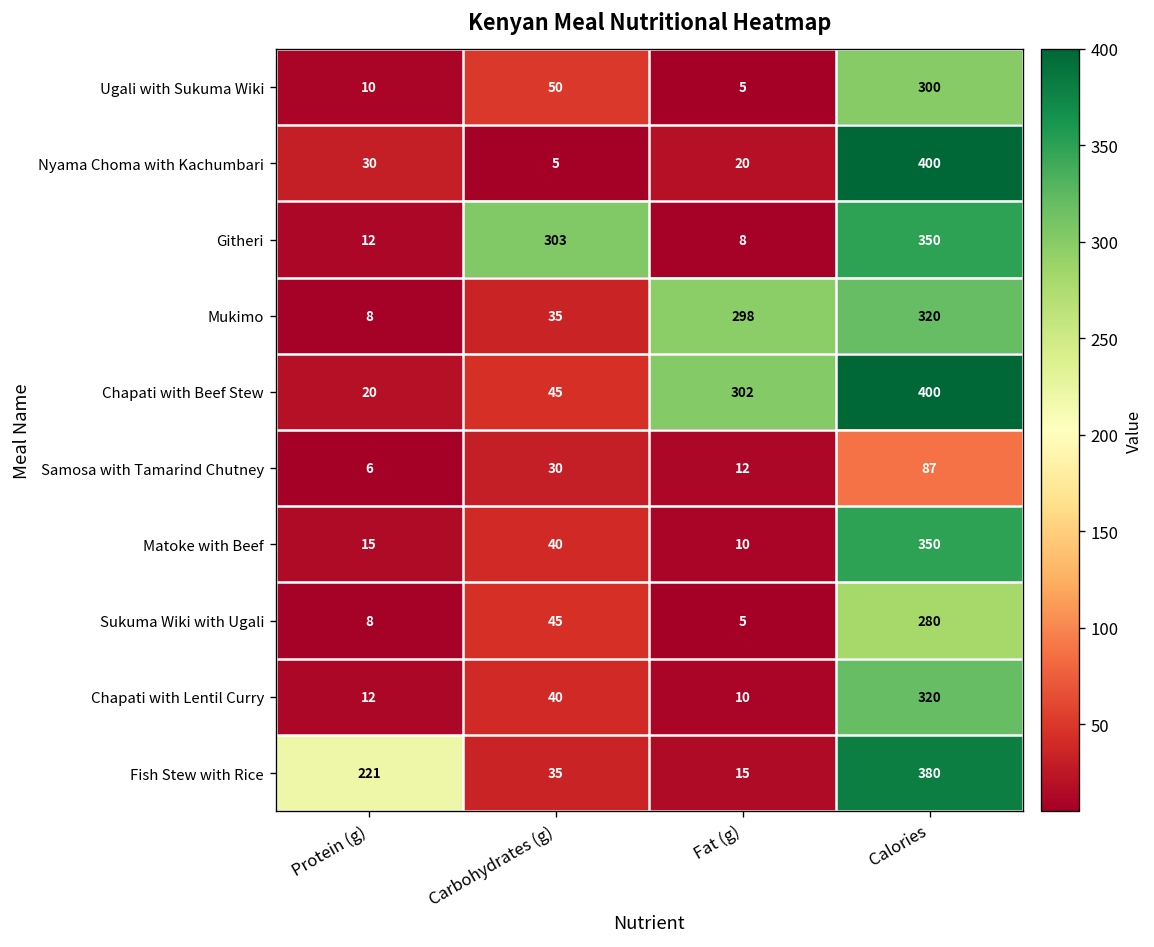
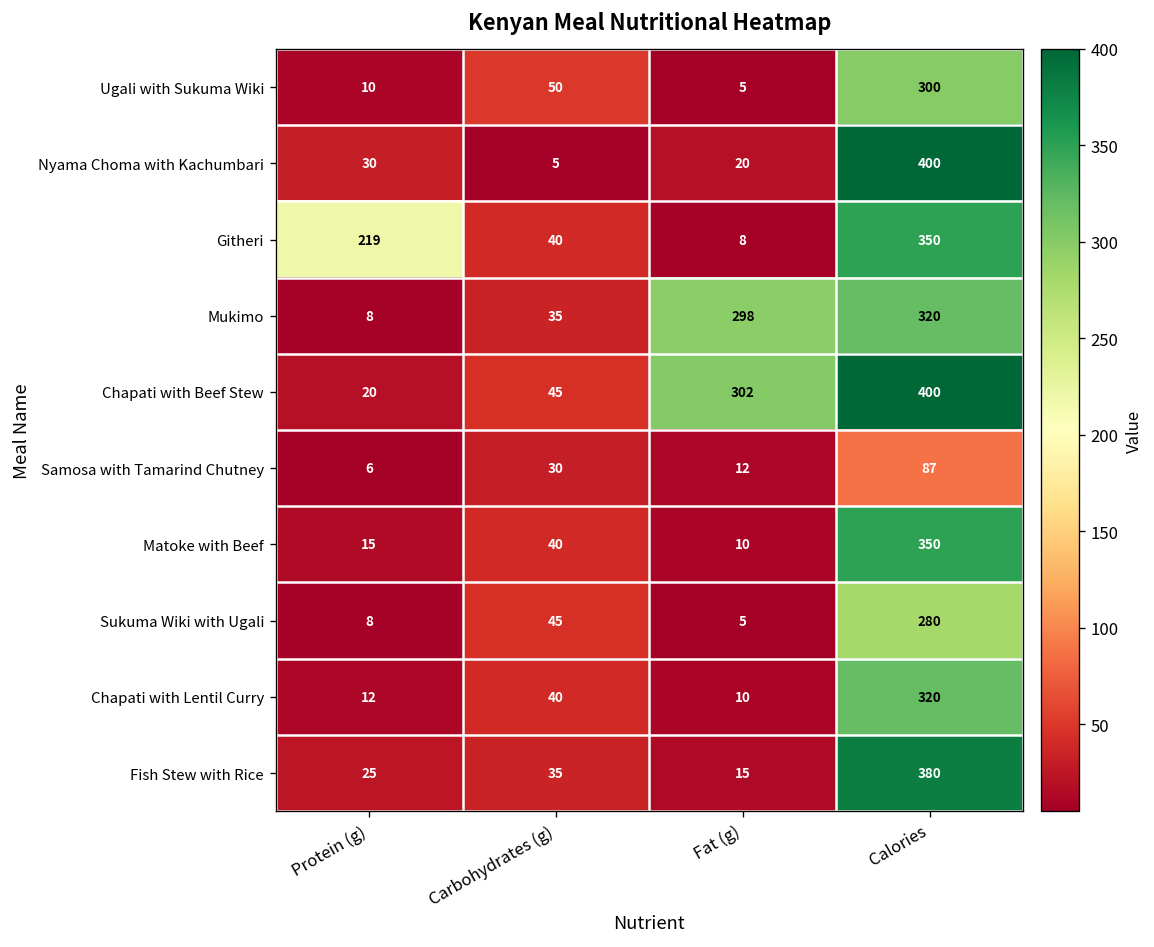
Githeri, Protein (g): 12 -> 219
Githeri, Carbohydrates (g): 303 -> 40
Fish Stew with Rice, Protein (g): 221 -> 25
